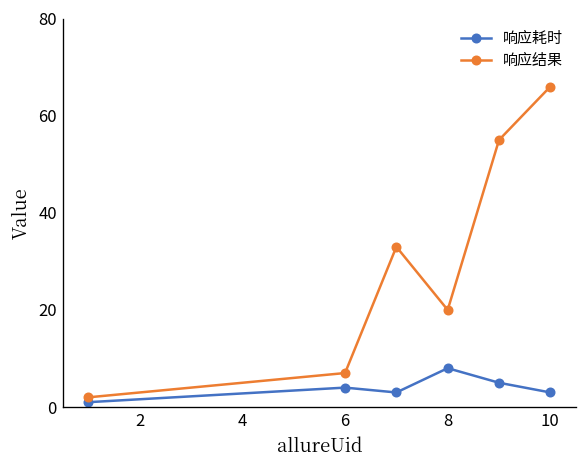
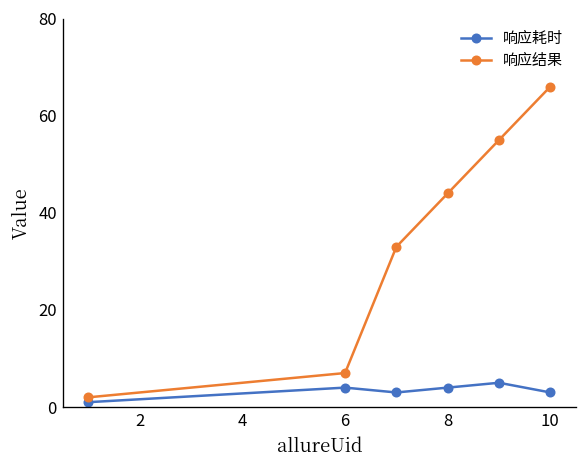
响应耗时, 8: 8 -> 4
响应结果, 8: 20 -> 44
